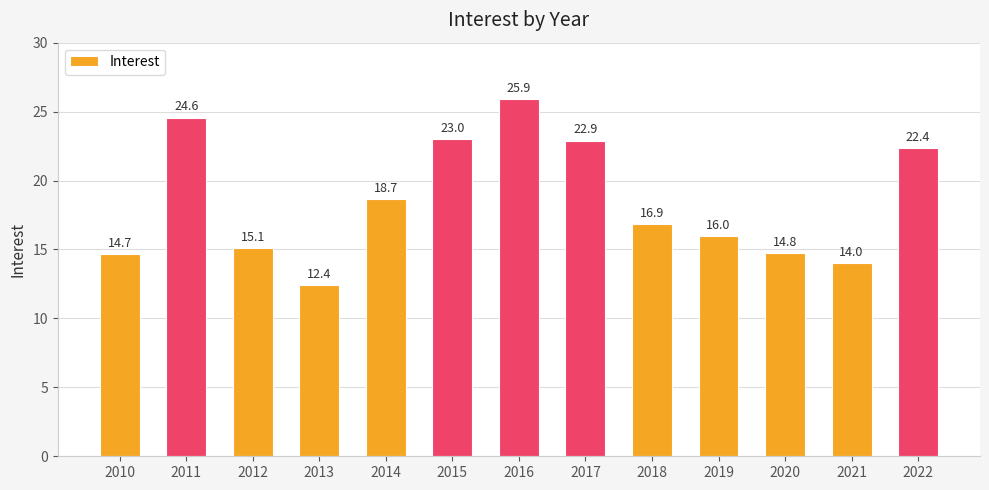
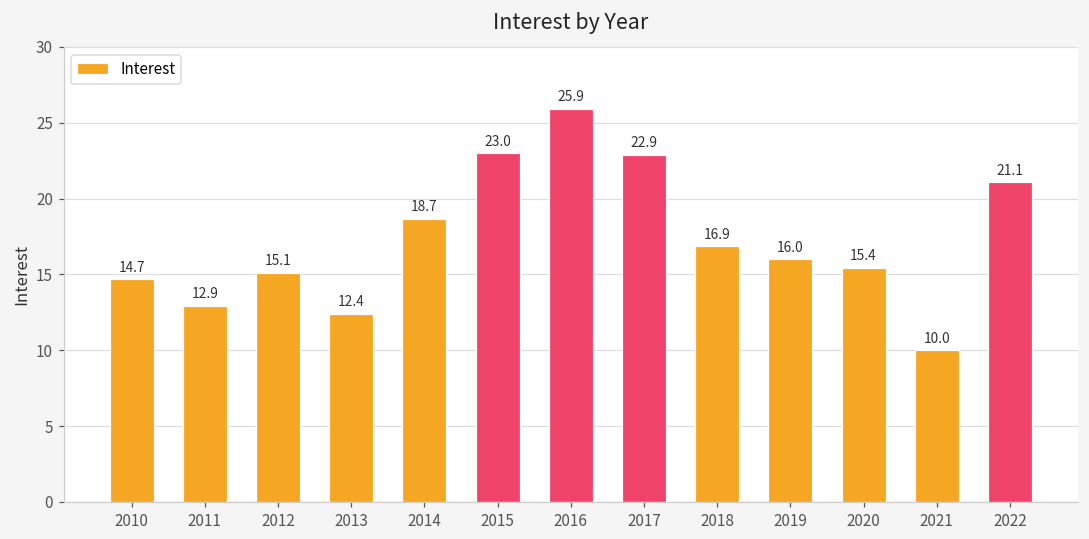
2011: 24.6 -> 12.9
2020: 14.8 -> 15.4
2021: 14.0 -> 10.0
2022: 22.4 -> 21.1
